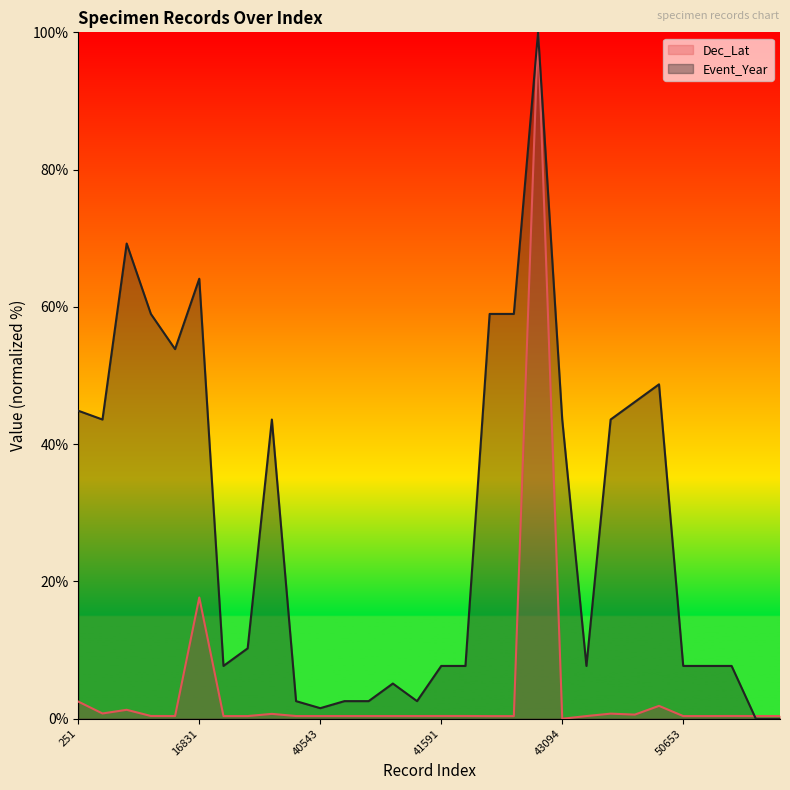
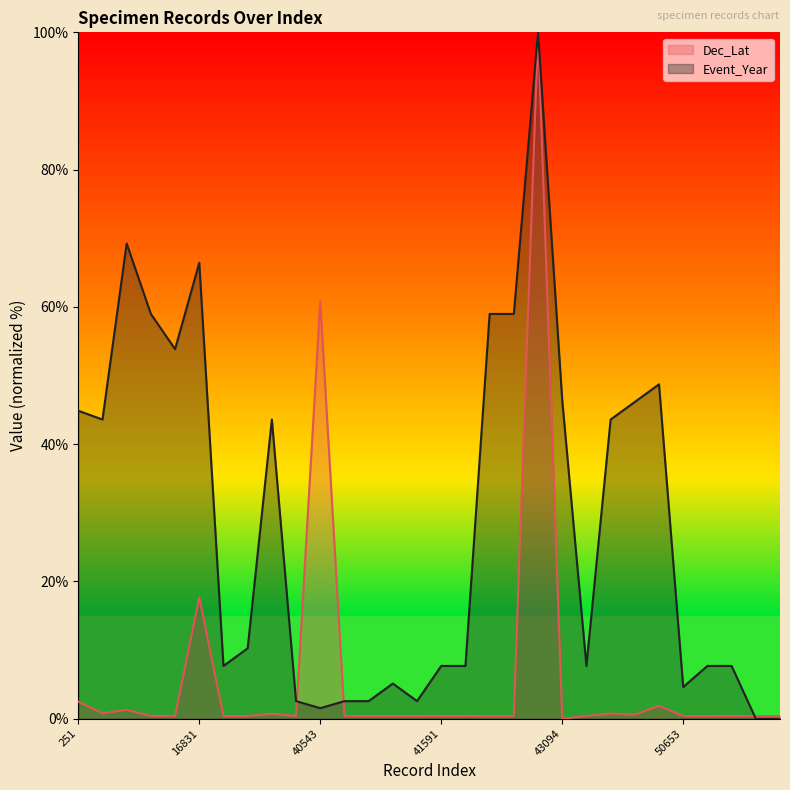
Event_Year, 16831: 64% -> 66%
Dec_Lat, 40543: 0% -> 61%
Event_Year, 43094: 44% -> 46%
Event_Year, 50653: 8% -> 5%
